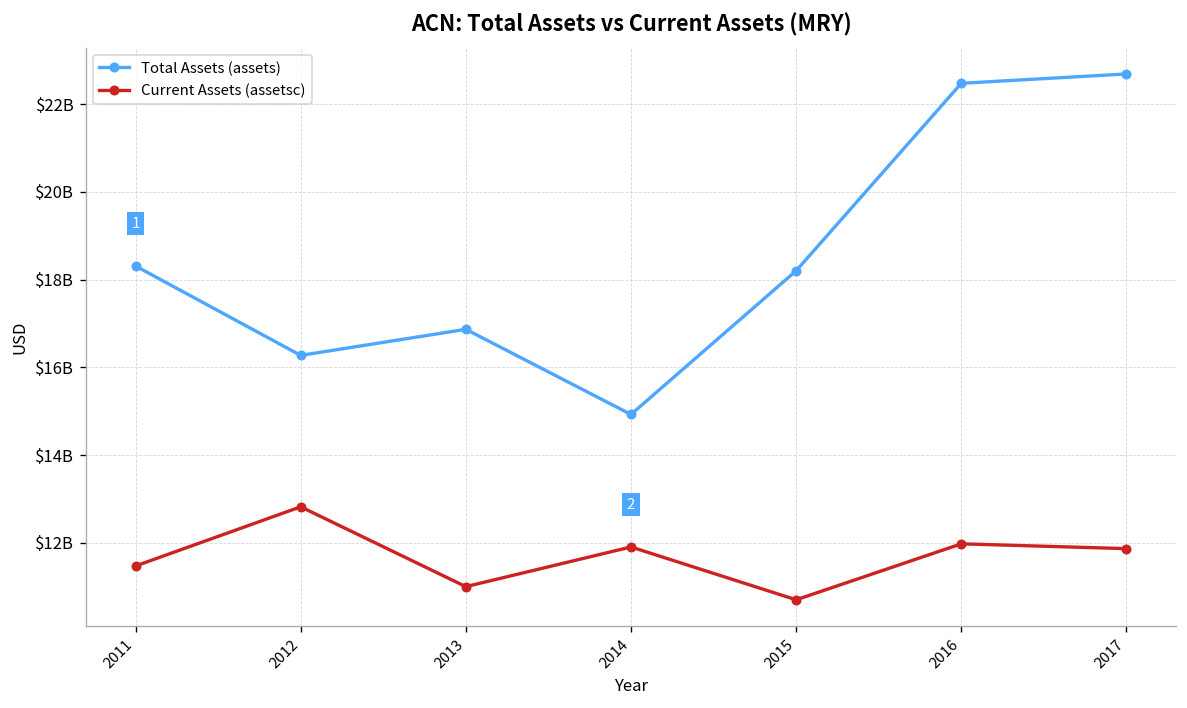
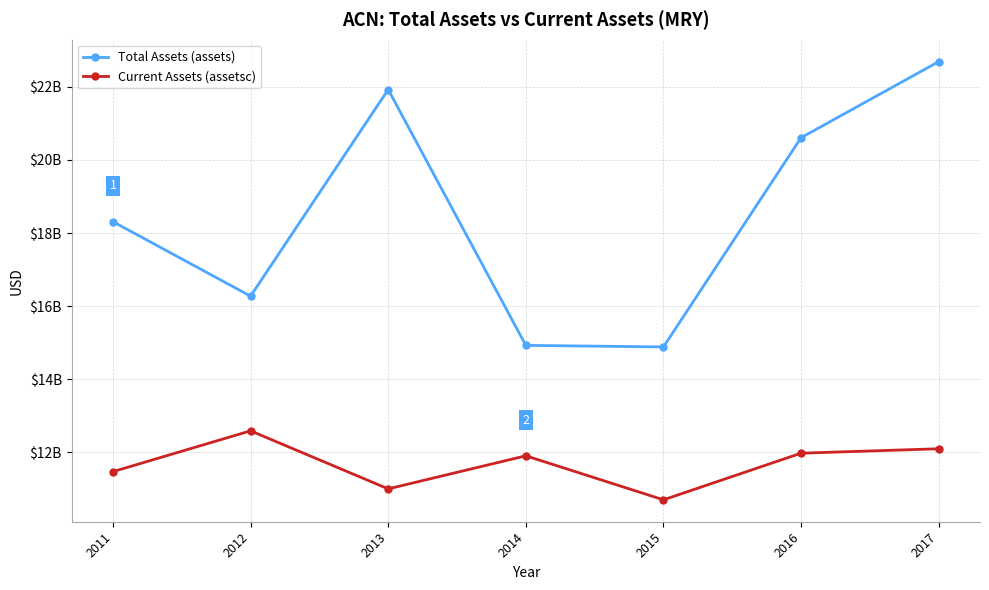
Current Assets (assetsc), 2012: $12800000000 -> $12600000000
Total Assets (assets), 2013: $16900000000 -> $21900000000
Total Assets (assets), 2015: $18200000000 -> $14900000000
Total Assets (assets), 2016: $22500000000 -> $20600000000
Current Assets (assetsc), 2017: $11900000000 -> $12100000000
